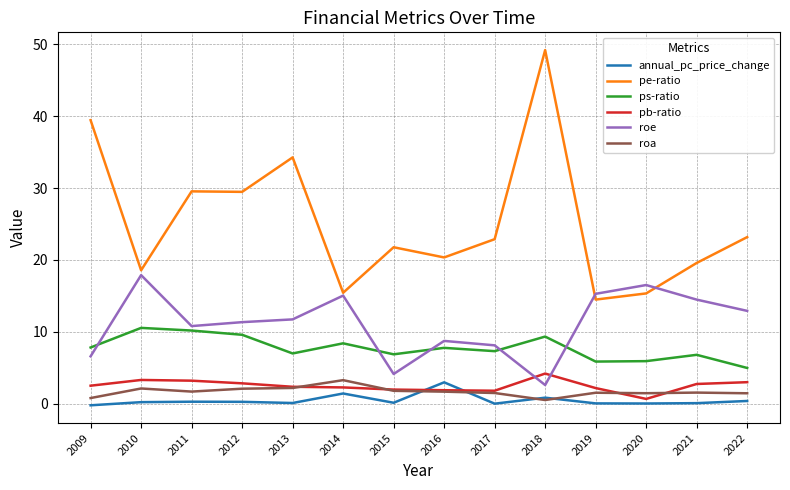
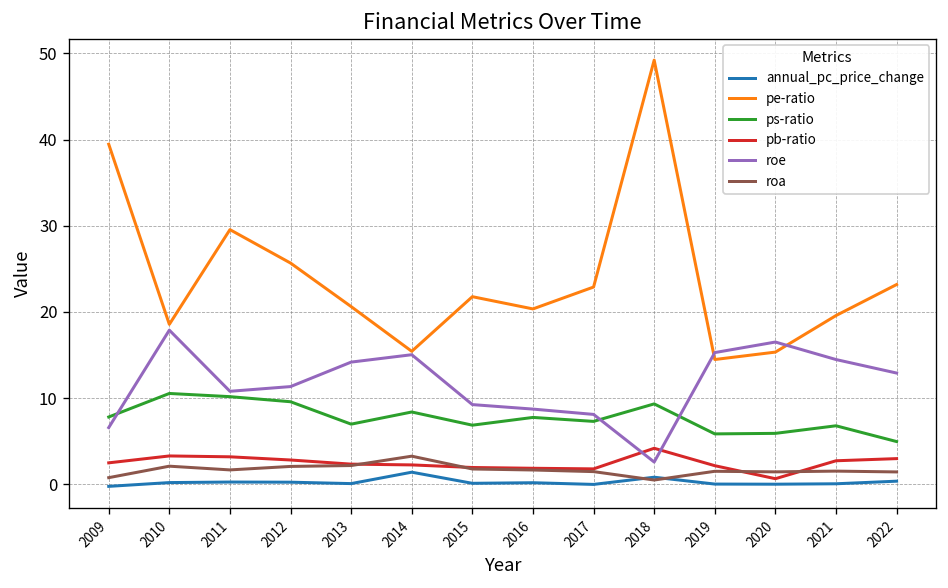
pe-ratio, 2012: 29 -> 26
pe-ratio, 2013: 34 -> 21
roe, 2013: 12 -> 14
roe, 2015: 4 -> 9
annual_pc_price_change, 2016: 3 -> 0
